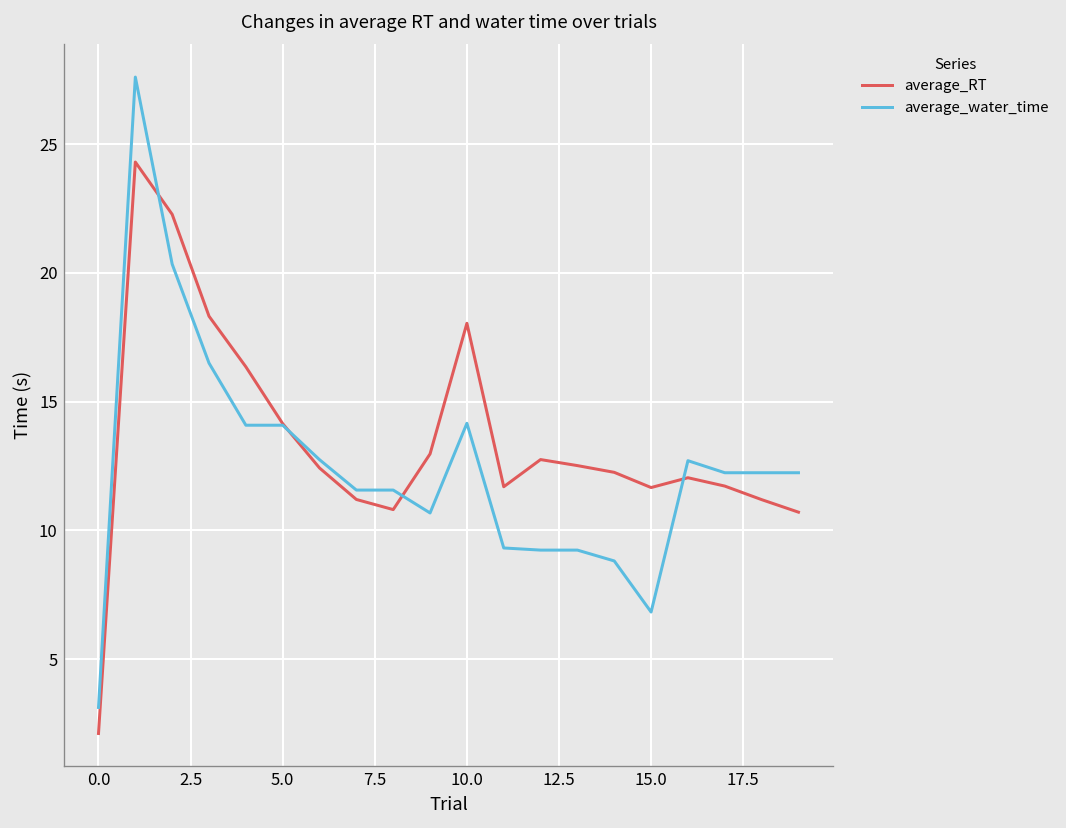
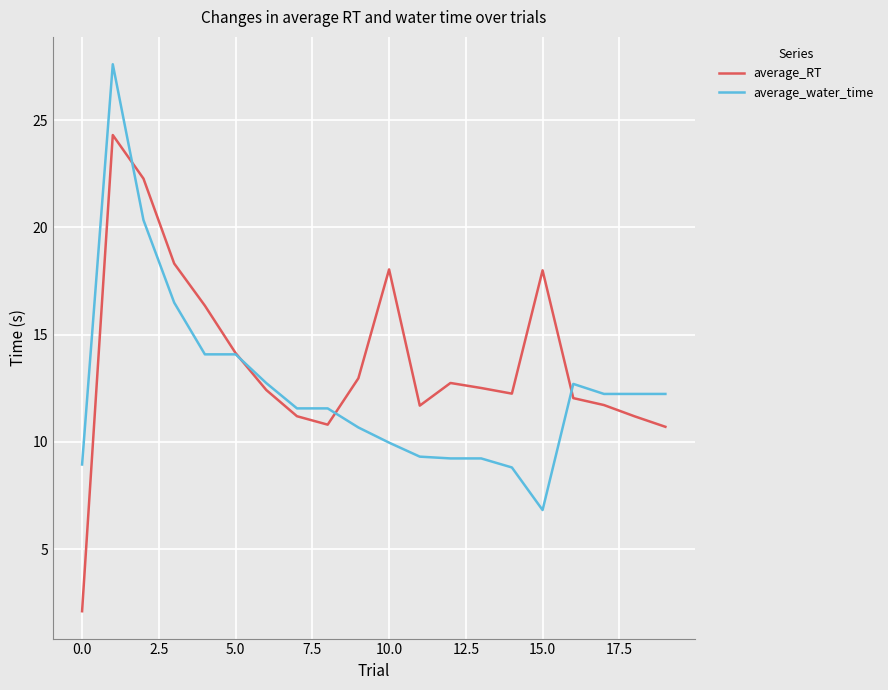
average_water_time, 0.0: 3.1 -> 9.0
average_water_time, 10.0: 14.2 -> 10.0
average_RT, 15.0: 11.7 -> 18.0
